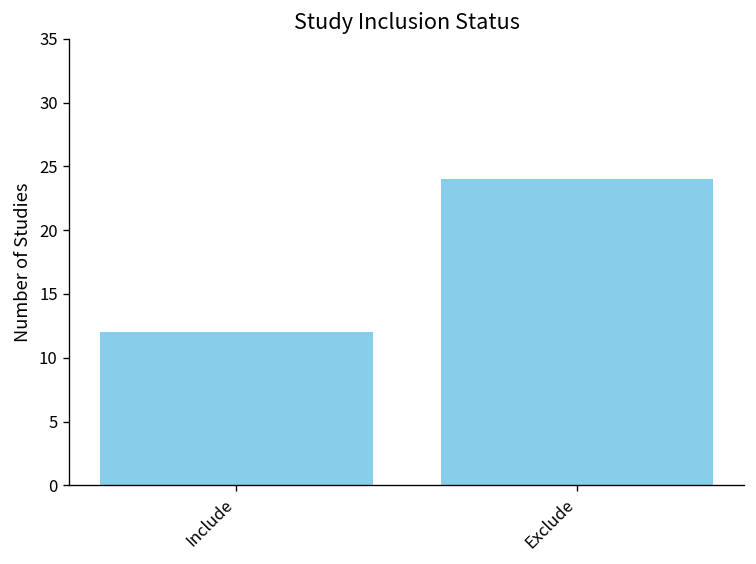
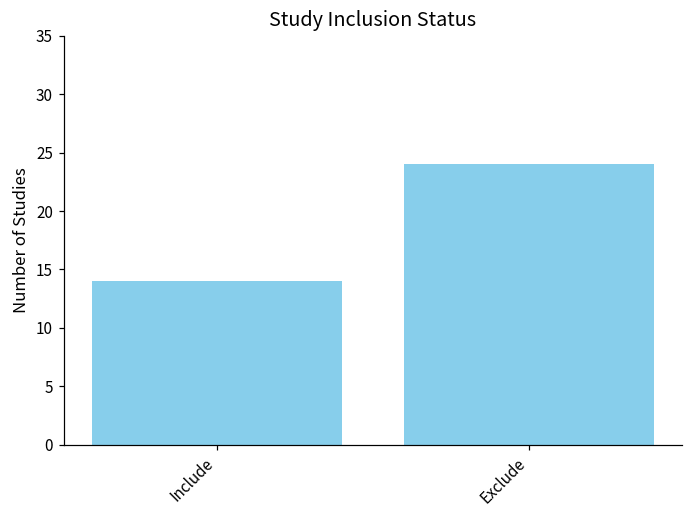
Include: 12 -> 14
